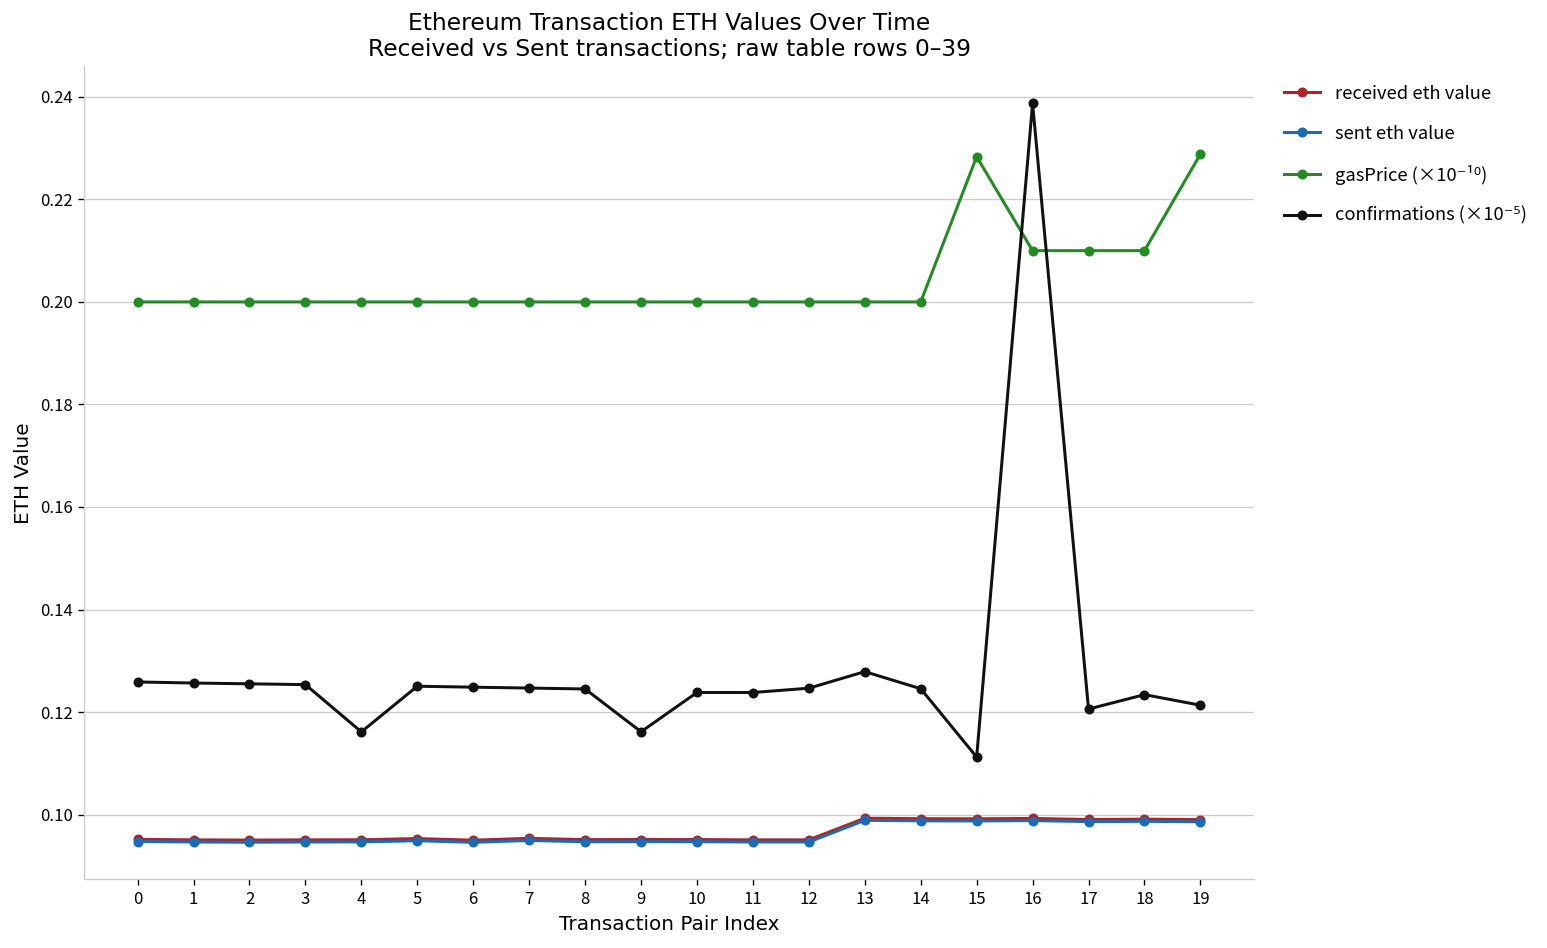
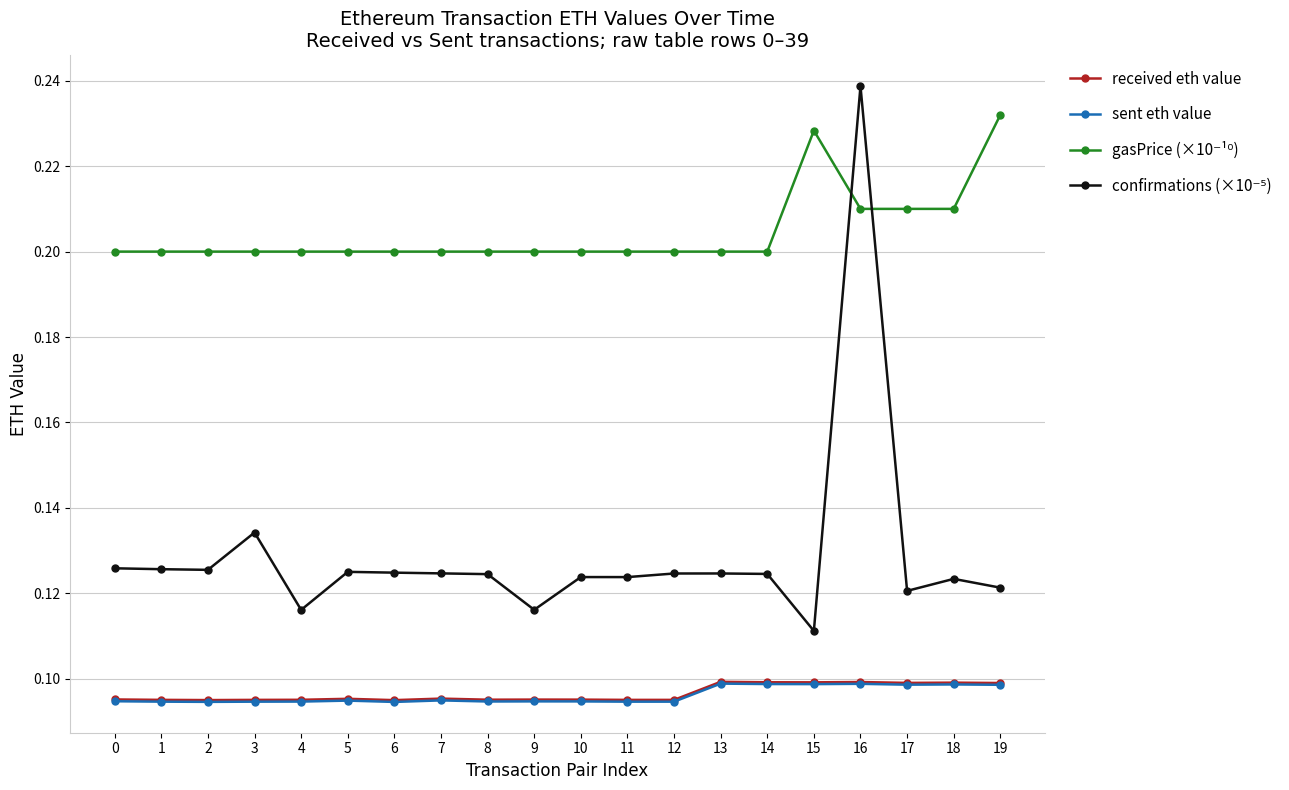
confirmations (×10⁻⁵), 3: 0.125 -> 0.134
confirmations (×10⁻⁵), 13: 0.128 -> 0.125
gasPrice (×10⁻¹⁰), 19: 0.229 -> 0.232
